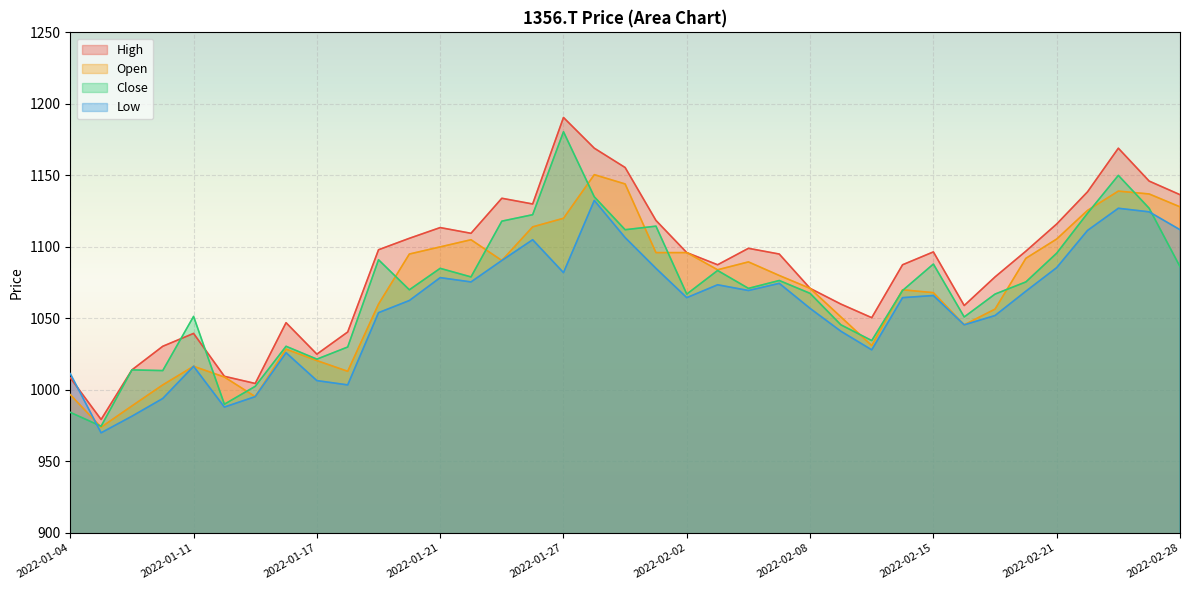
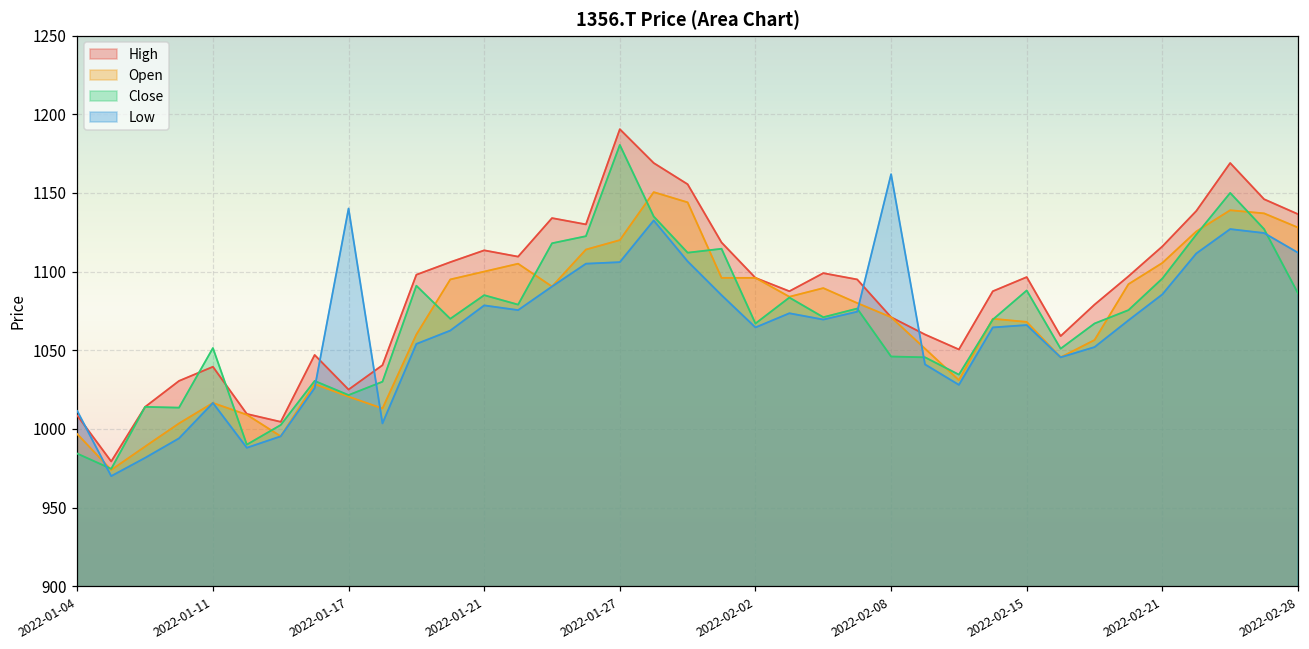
Low, 2022-01-17: 1007 -> 1140
Low, 2022-01-27: 1082 -> 1106
Close, 2022-02-08: 1068 -> 1046
Low, 2022-02-08: 1057 -> 1162
